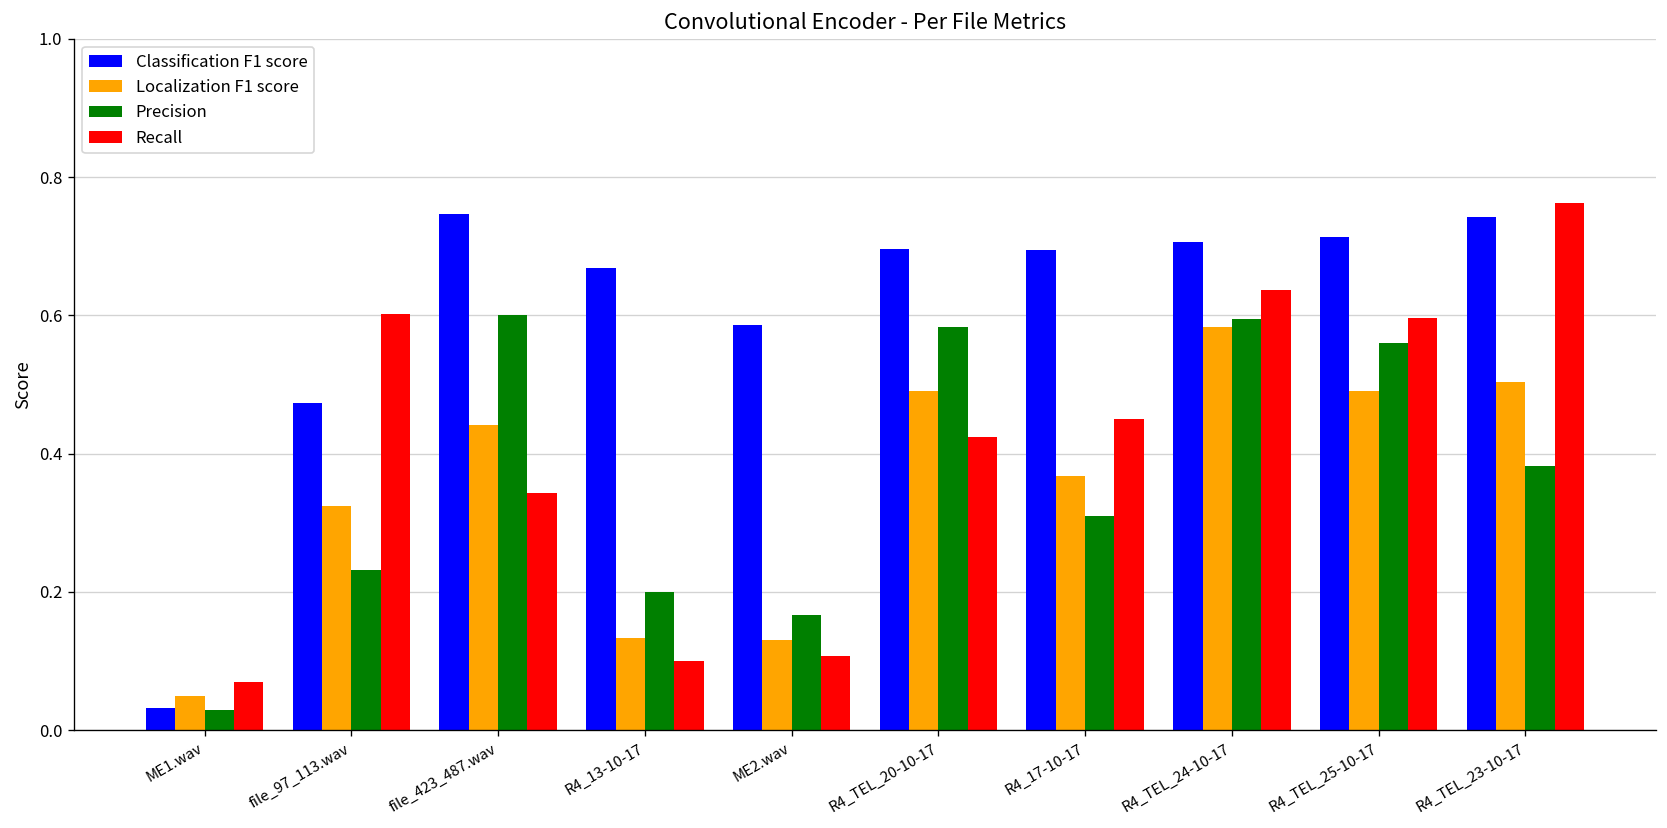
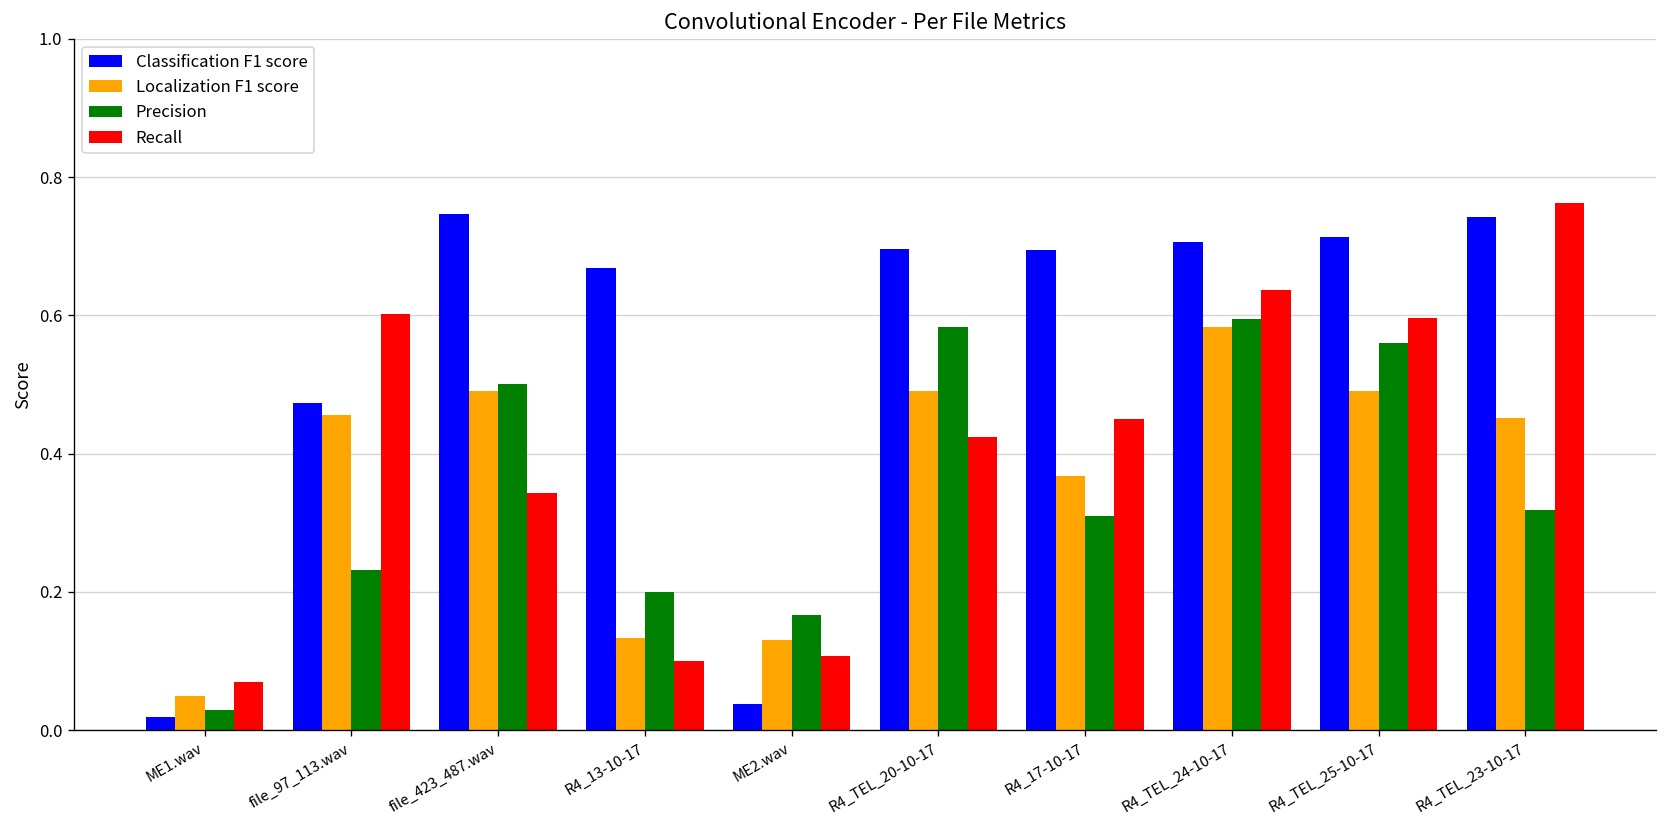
Classification F1 score, ME1.wav: 0.03 -> 0.02
Localization F1 score, file_97_113.wav: 0.32 -> 0.46
Localization F1 score, file_423_487.wav: 0.44 -> 0.49
Precision, file_423_487.wav: 0.6 -> 0.5
Classification F1 score, ME2.wav: 0.59 -> 0.04
Localization F1 score, R4_TEL_23-10-17: 0.50 -> 0.45
Precision, R4_TEL_23-10-17: 0.38 -> 0.32
